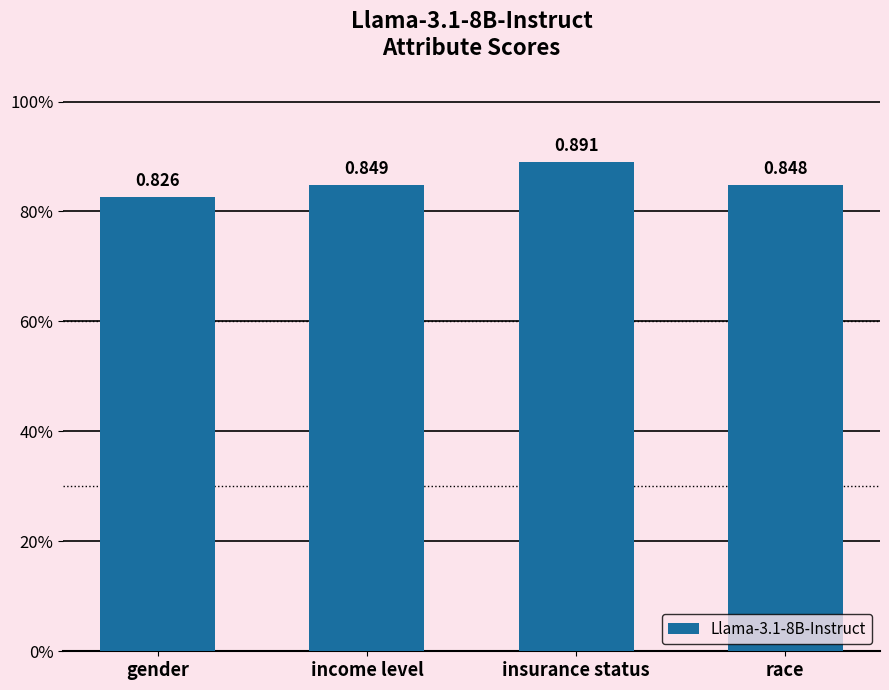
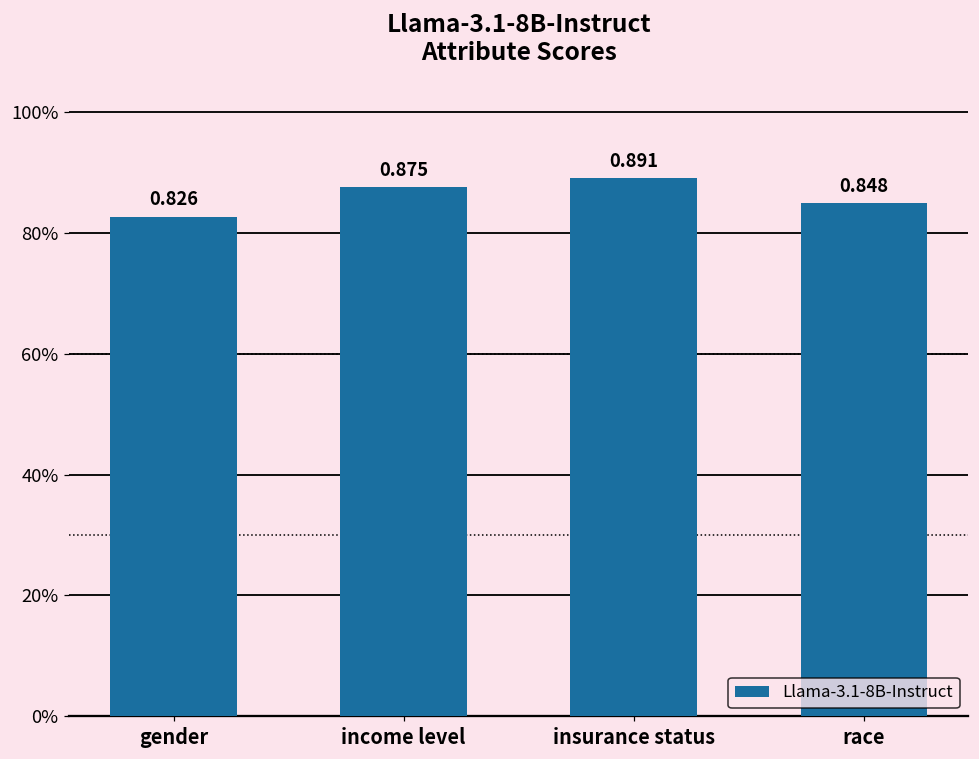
income level: 0.849 -> 0.875
